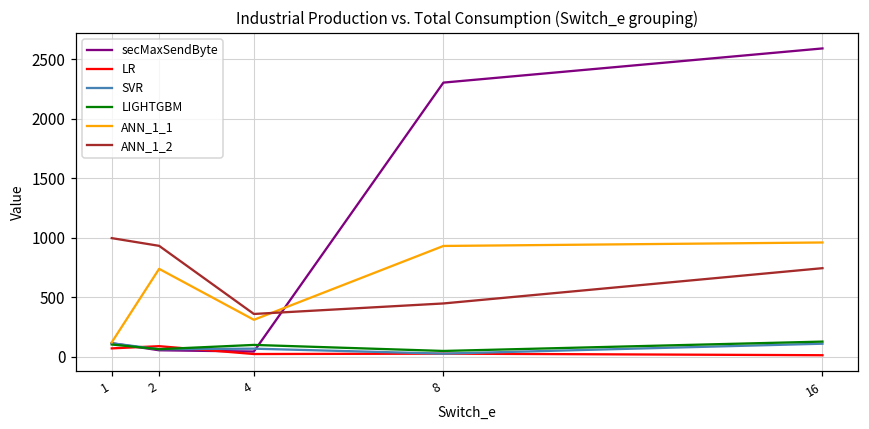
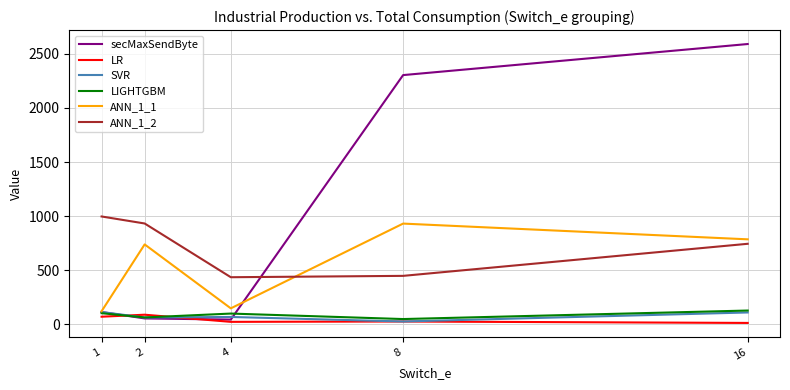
ANN_1_1, 4: 310 -> 150
ANN_1_2, 4: 360 -> 440
ANN_1_1, 16: 960 -> 790
